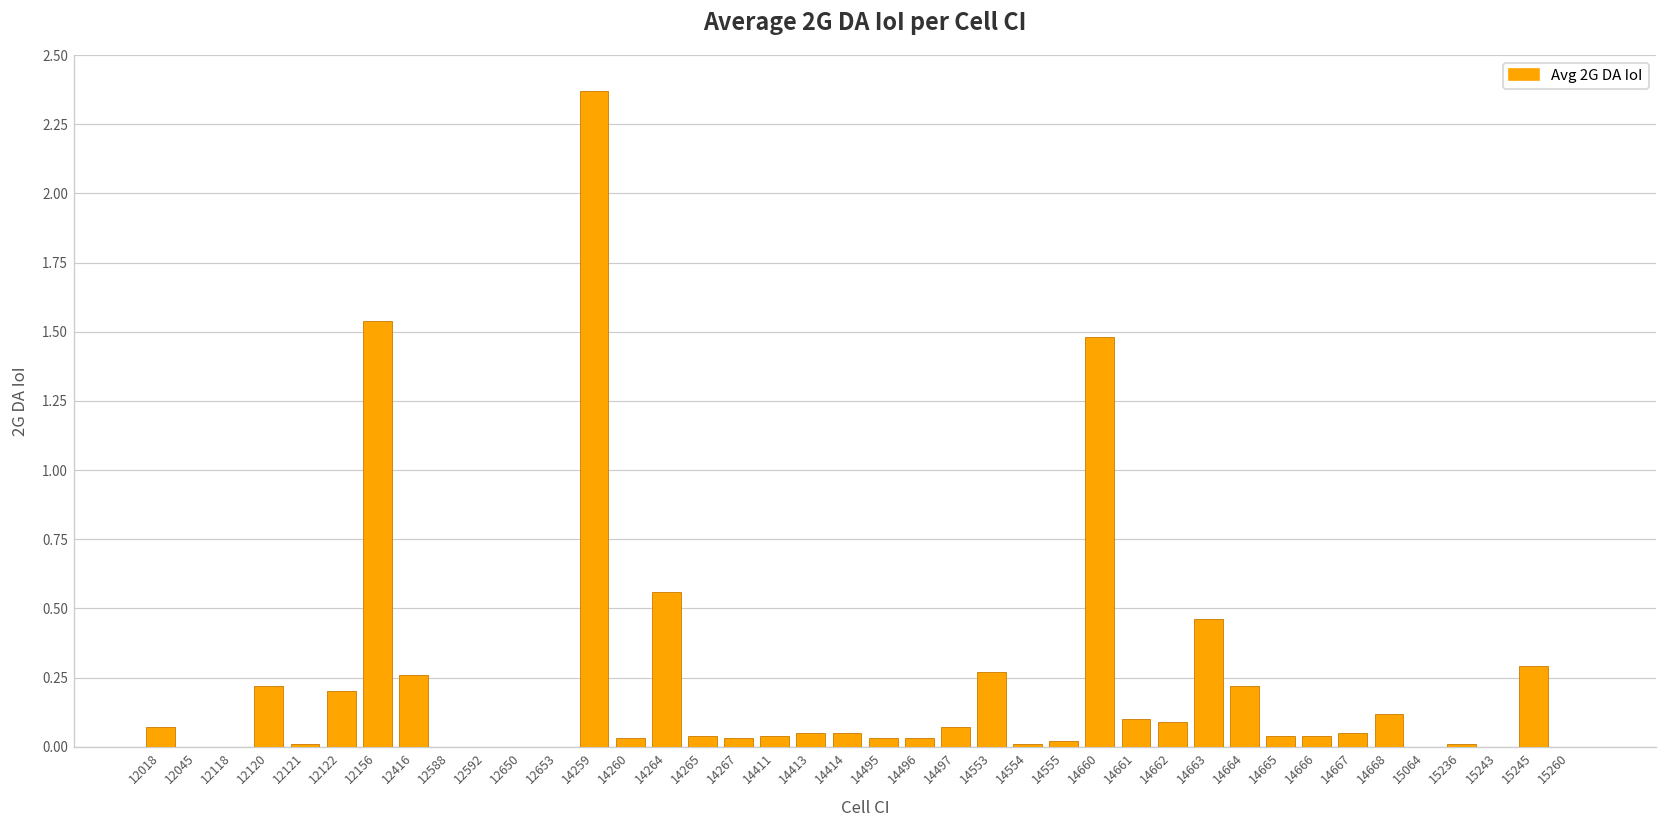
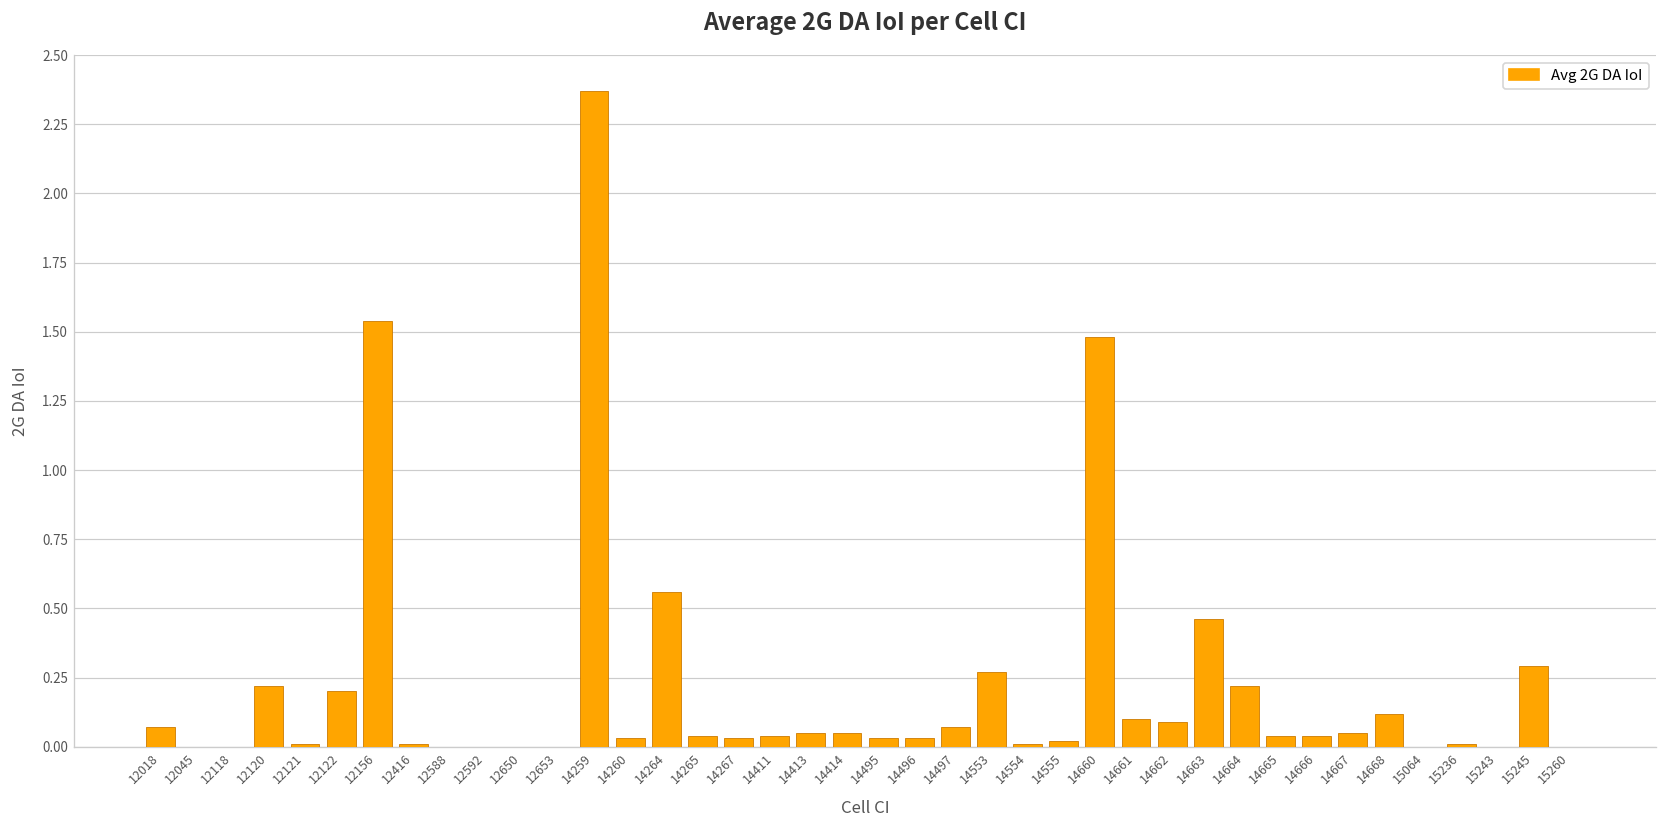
12416: 0.26 -> 0.01
